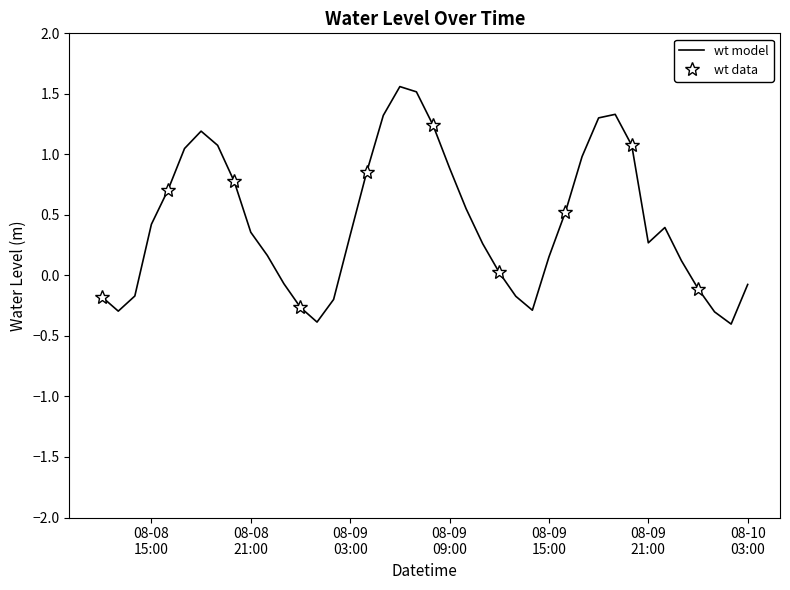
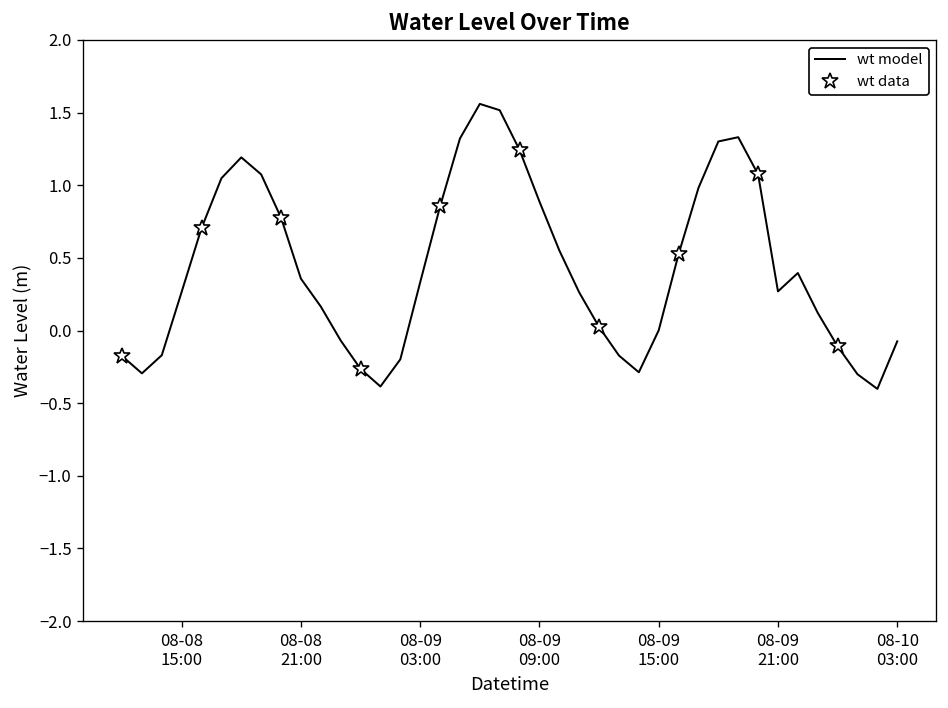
wt model, 08-08 15:00: 0.42 -> 0.27
wt model, 08-09 15:00: 0.15 -> 0.00
